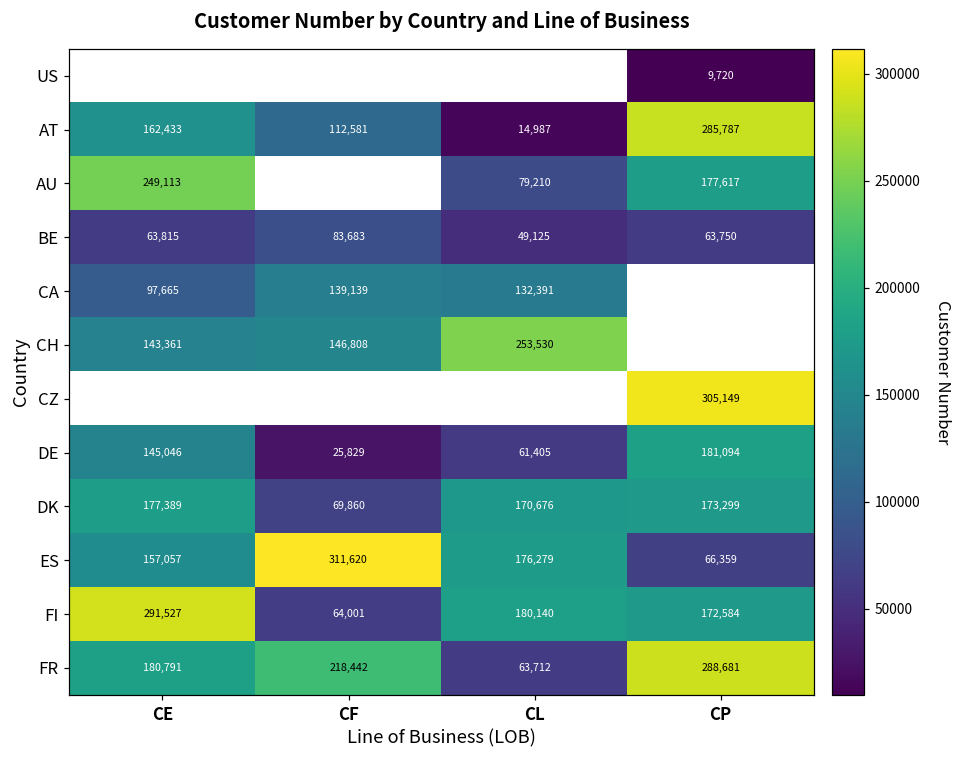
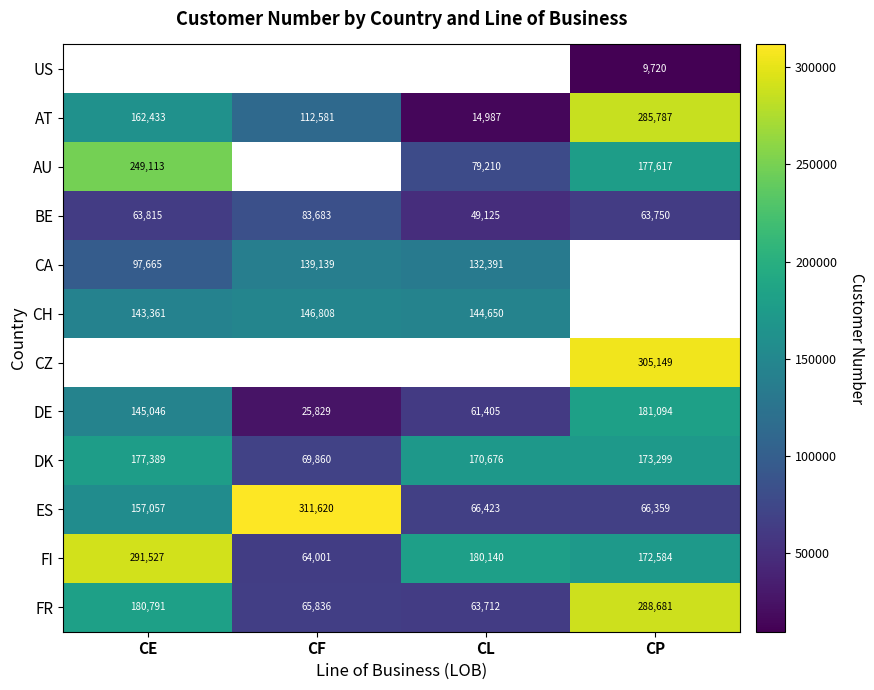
CH, CL: 253,530 -> 144,650
ES, CL: 176,279 -> 66,423
FR, CF: 218,442 -> 65,836
